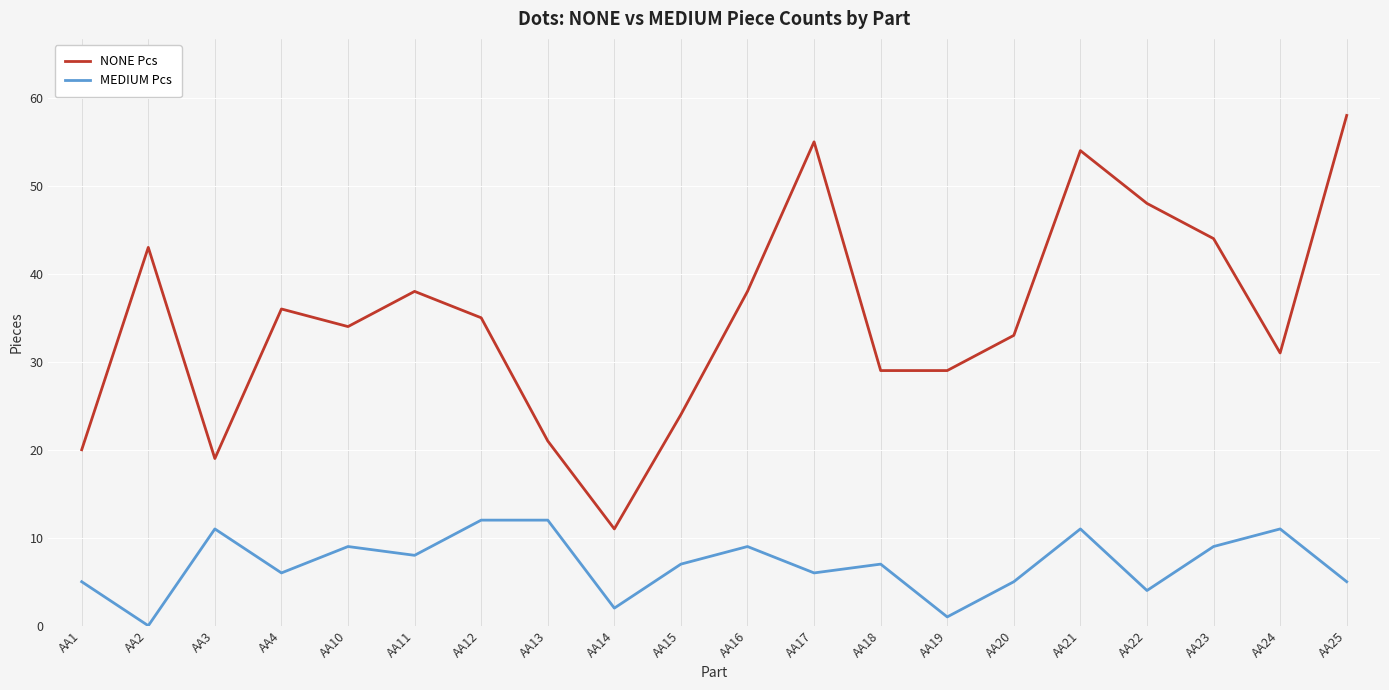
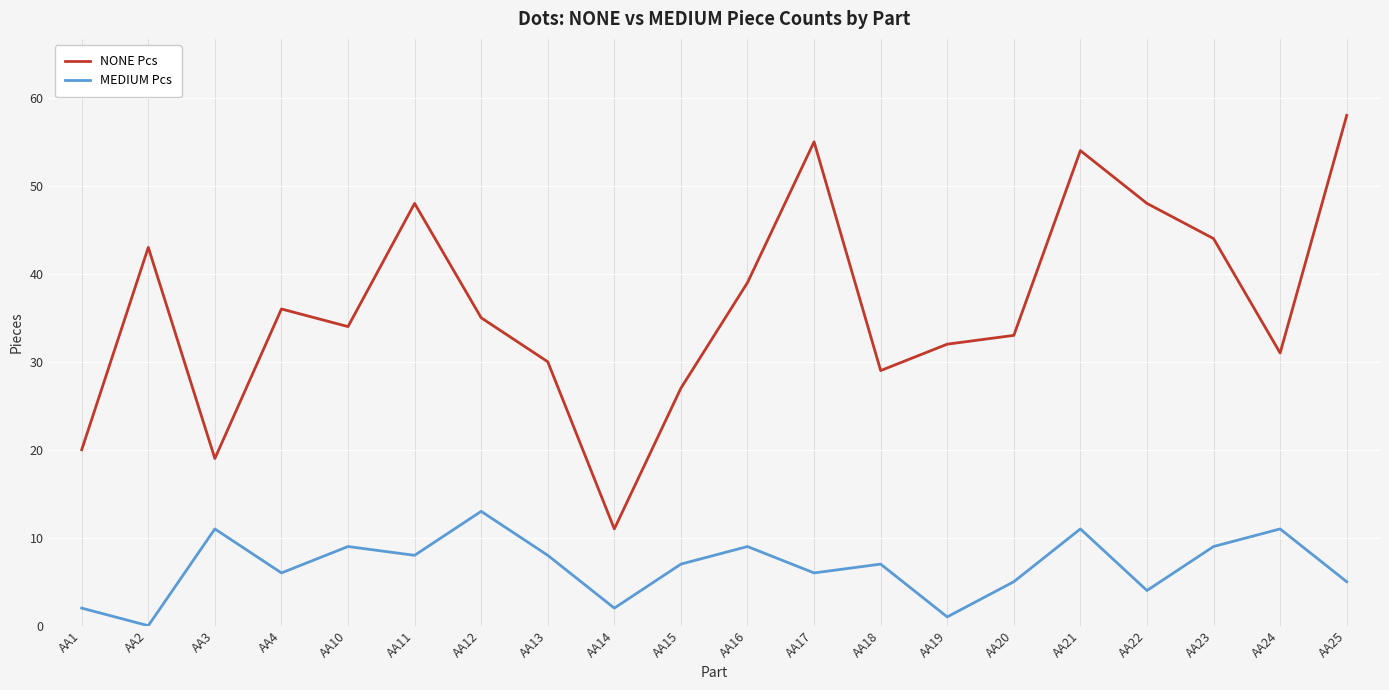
MEDIUM Pcs, AA1: 5 -> 2
NONE Pcs, AA11: 38 -> 48
MEDIUM Pcs, AA12: 12 -> 13
NONE Pcs, AA13: 21 -> 30
MEDIUM Pcs, AA13: 12 -> 8
NONE Pcs, AA15: 24 -> 27
NONE Pcs, AA16: 38 -> 39
NONE Pcs, AA19: 29 -> 32
